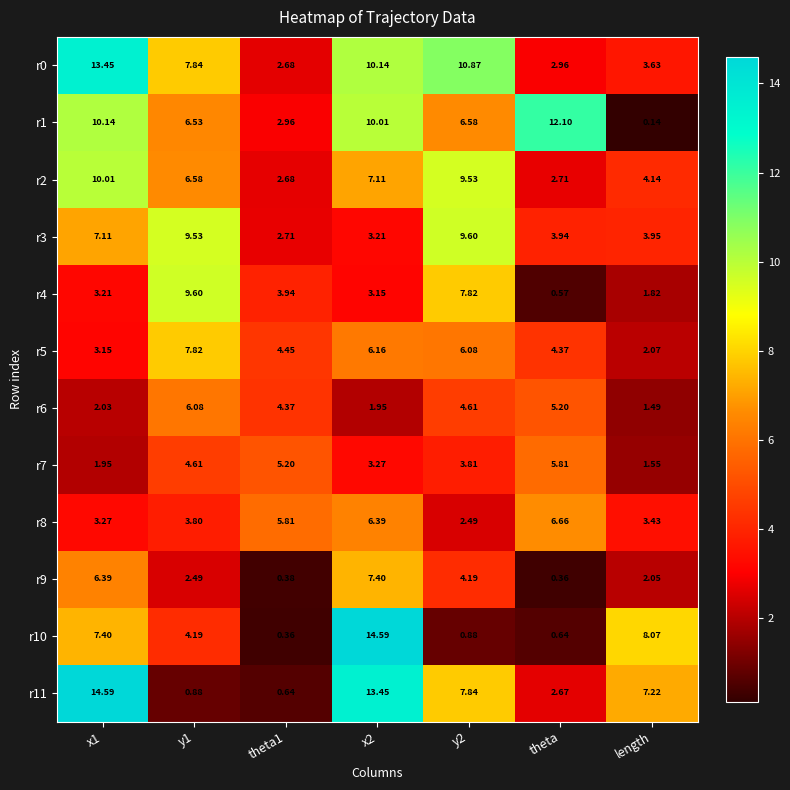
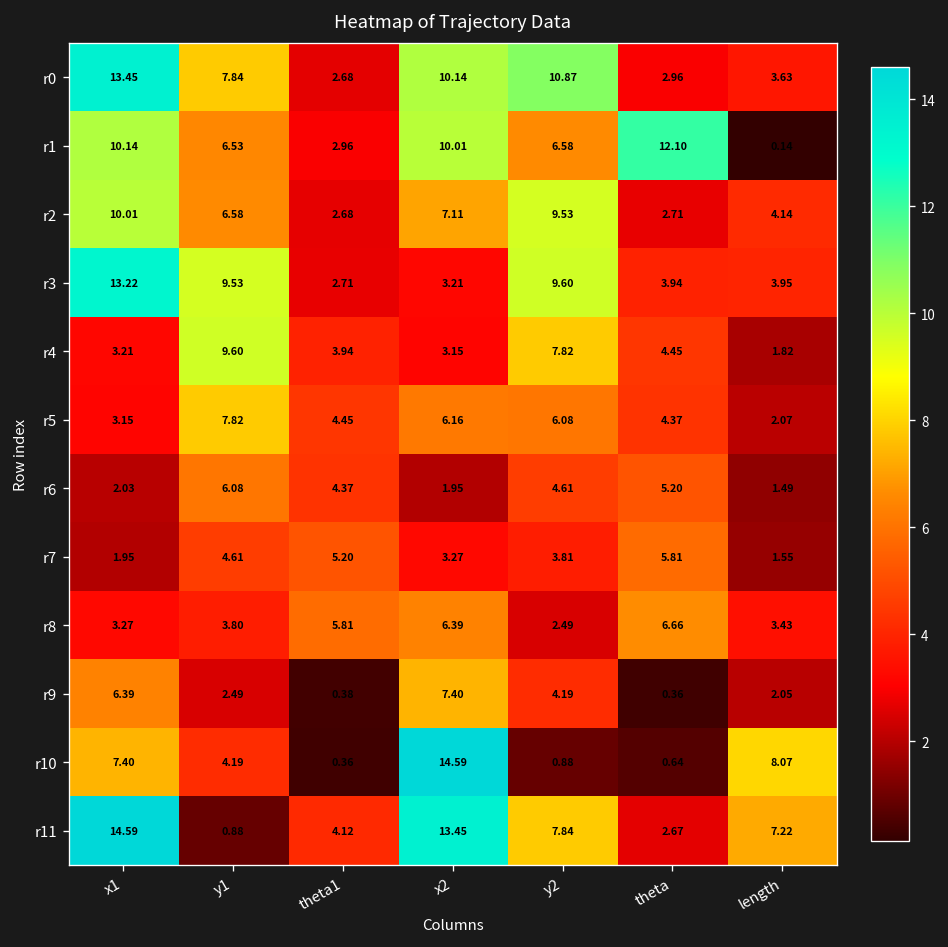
r3, x1: 7.11 -> 13.22
r4, theta: 0.57 -> 4.45
r11, theta1: 0.64 -> 4.12
